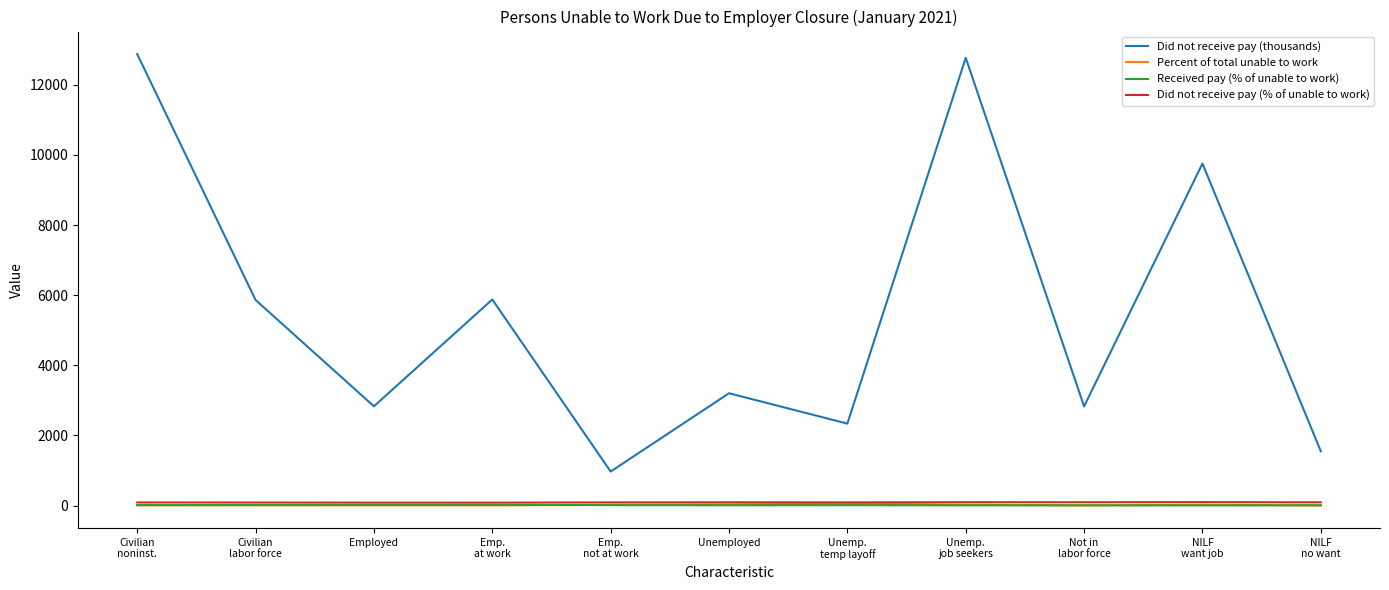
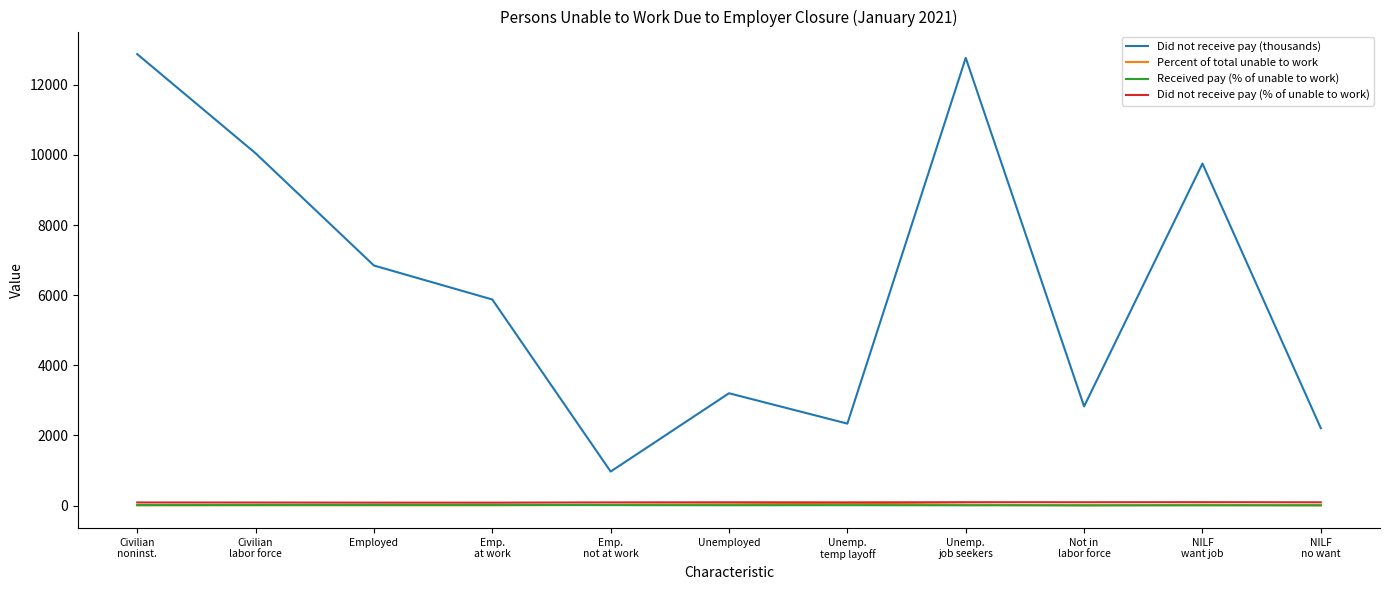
Did not receive pay (thousands), Civilian labor force: 5900 -> 10000
Did not receive pay (thousands), Employed: 2800 -> 6800
Did not receive pay (thousands), NILF no want: 1500 -> 2200
